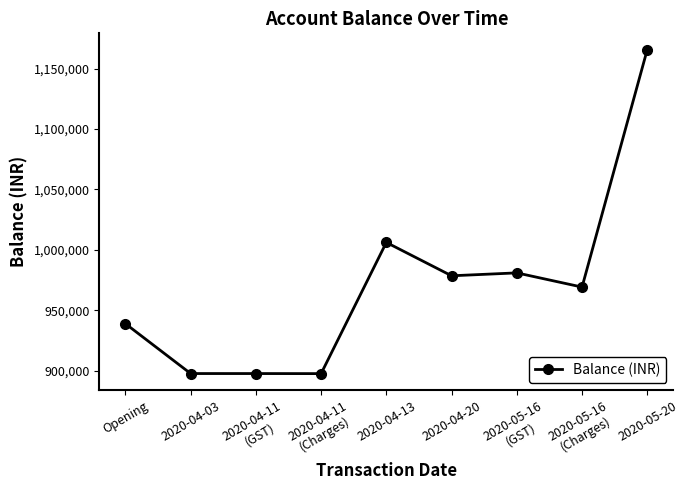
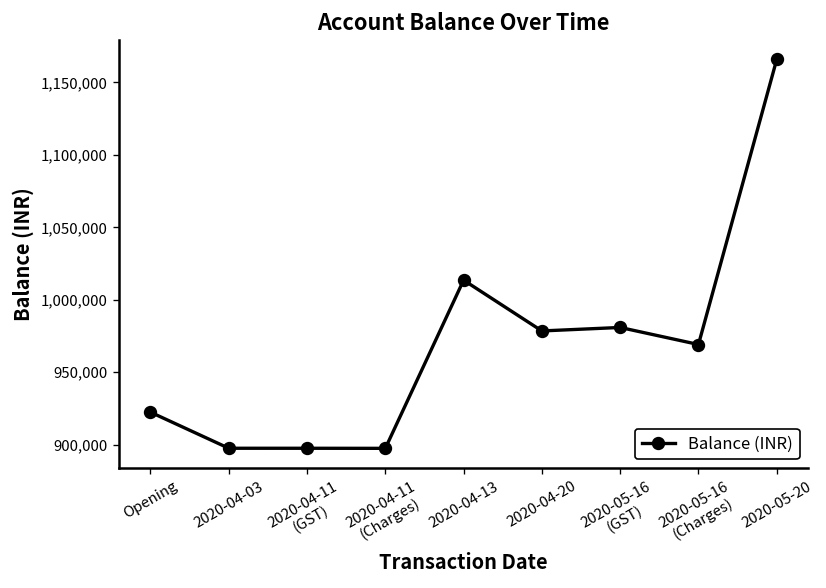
Opening: 939,000 -> 922,000
2020-04-13: 1,006,000 -> 1,014,000
